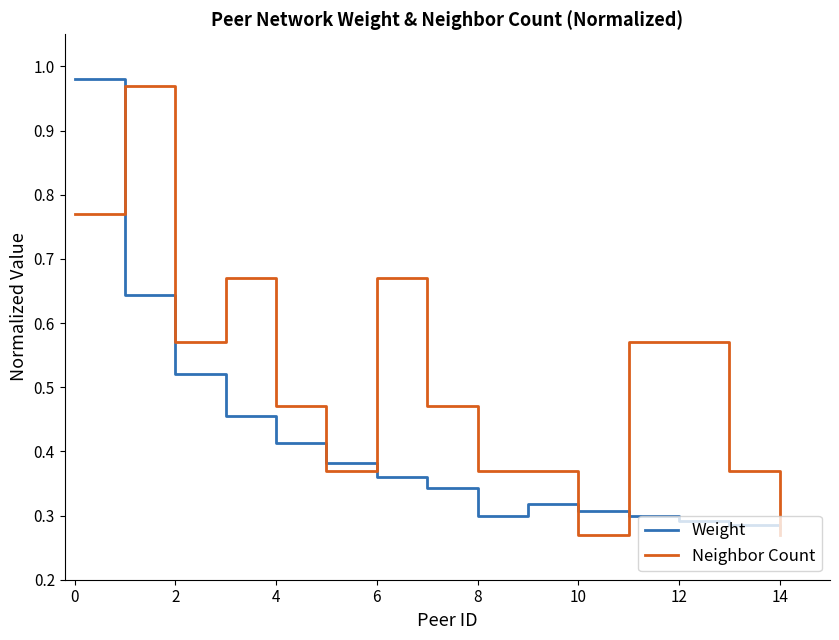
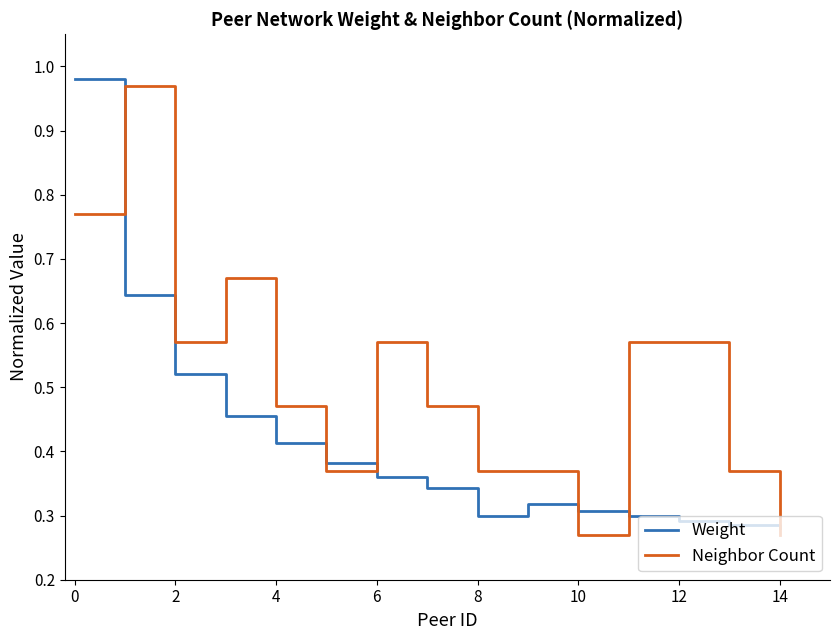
Neighbor Count, 6: 0.67 -> 0.57
